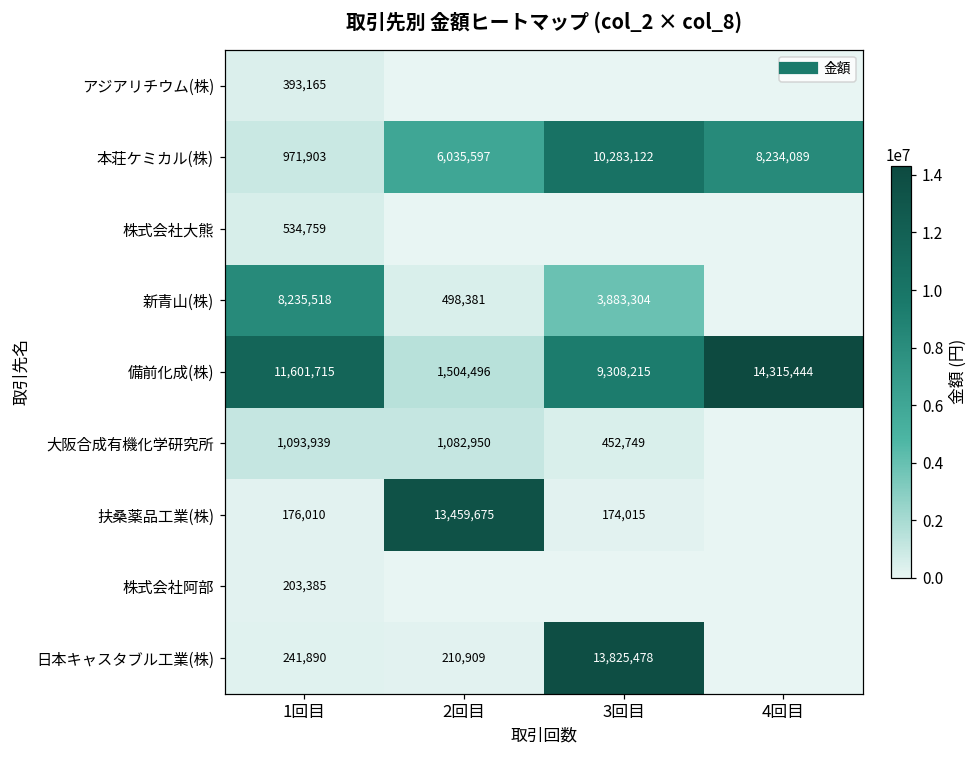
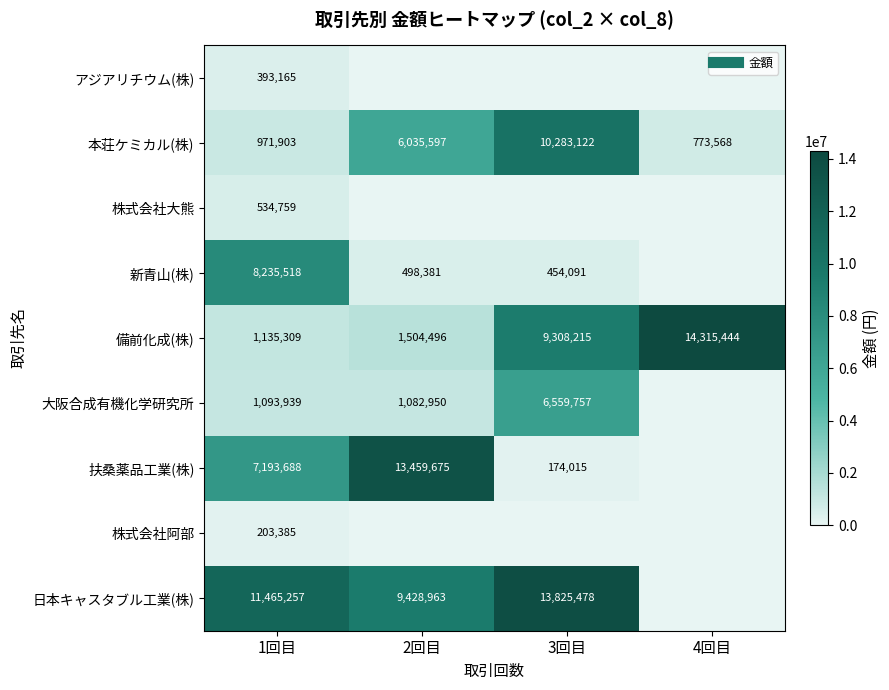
本荘ケミカル(株), 4回目: 8,234,089 -> 773,568
新青山(株), 3回目: 3,883,304 -> 454,091
備前化成(株), 1回目: 11,601,715 -> 1,135,309
大阪合成有機化学研究所, 3回目: 452,749 -> 6,559,757
扶桑薬品工業(株), 1回目: 176,010 -> 7,193,688
日本キャスタブル工業(株), 1回目: 241,890 -> 11,465,257
日本キャスタブル工業(株), 2回目: 210,909 -> 9,428,963
